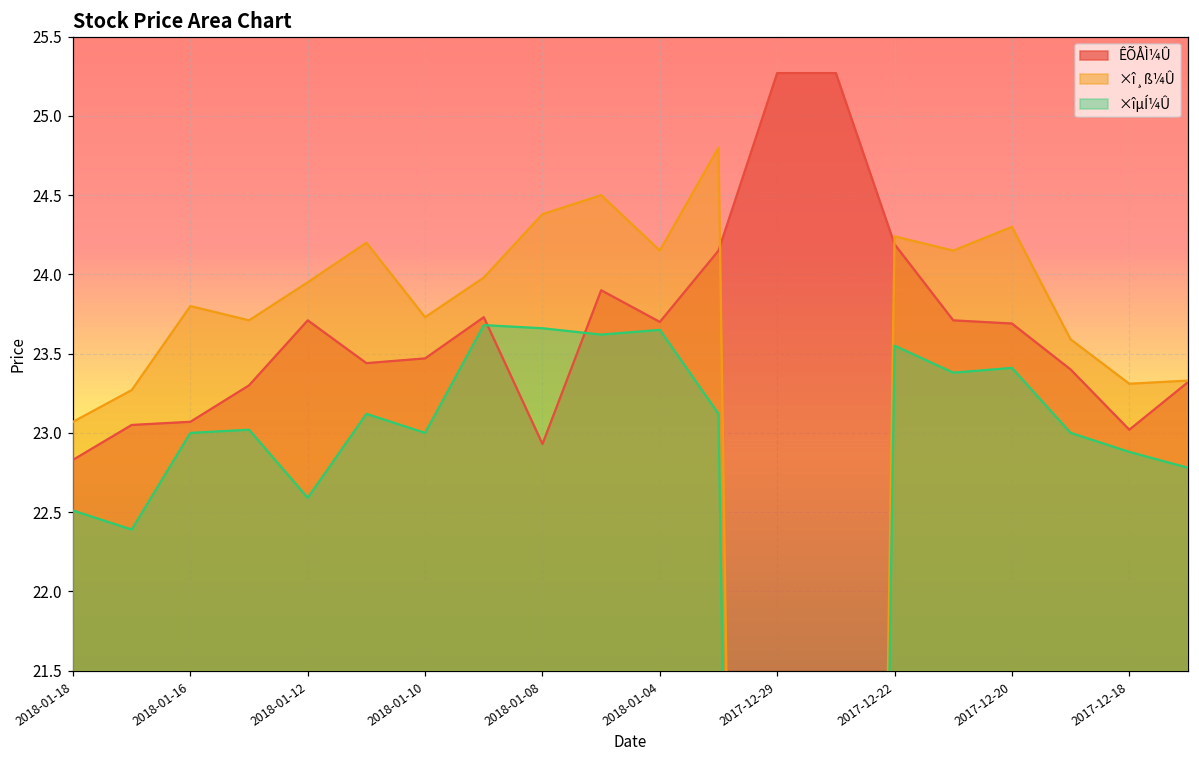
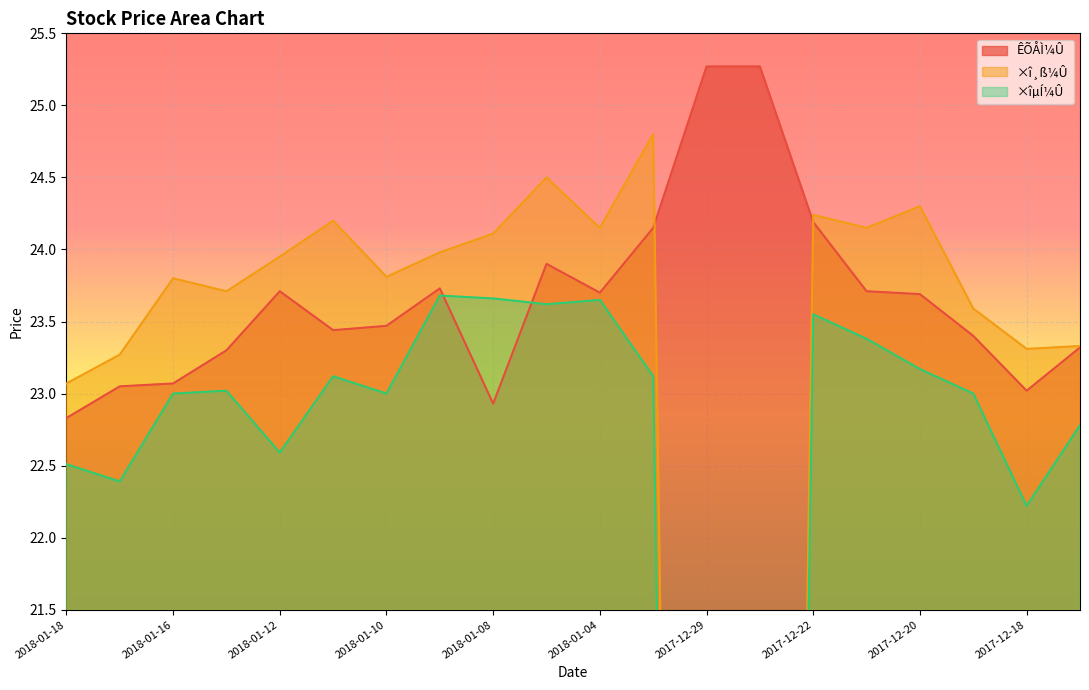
×î¸ß¼Û, 2018-01-10: 23.73 -> 23.81
×î¸ß¼Û, 2018-01-08: 24.38 -> 24.11
×îµÍ¼Û, 2017-12-20: 23.41 -> 23.17
×îµÍ¼Û, 2017-12-18: 22.88 -> 22.22
